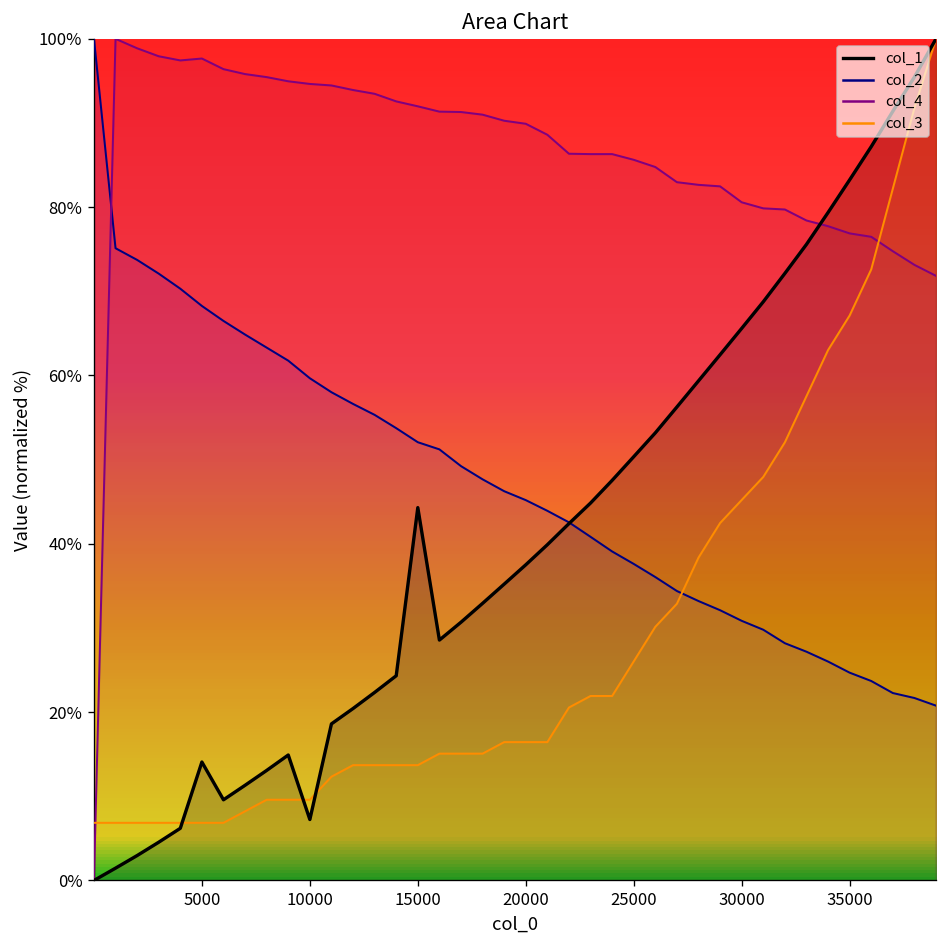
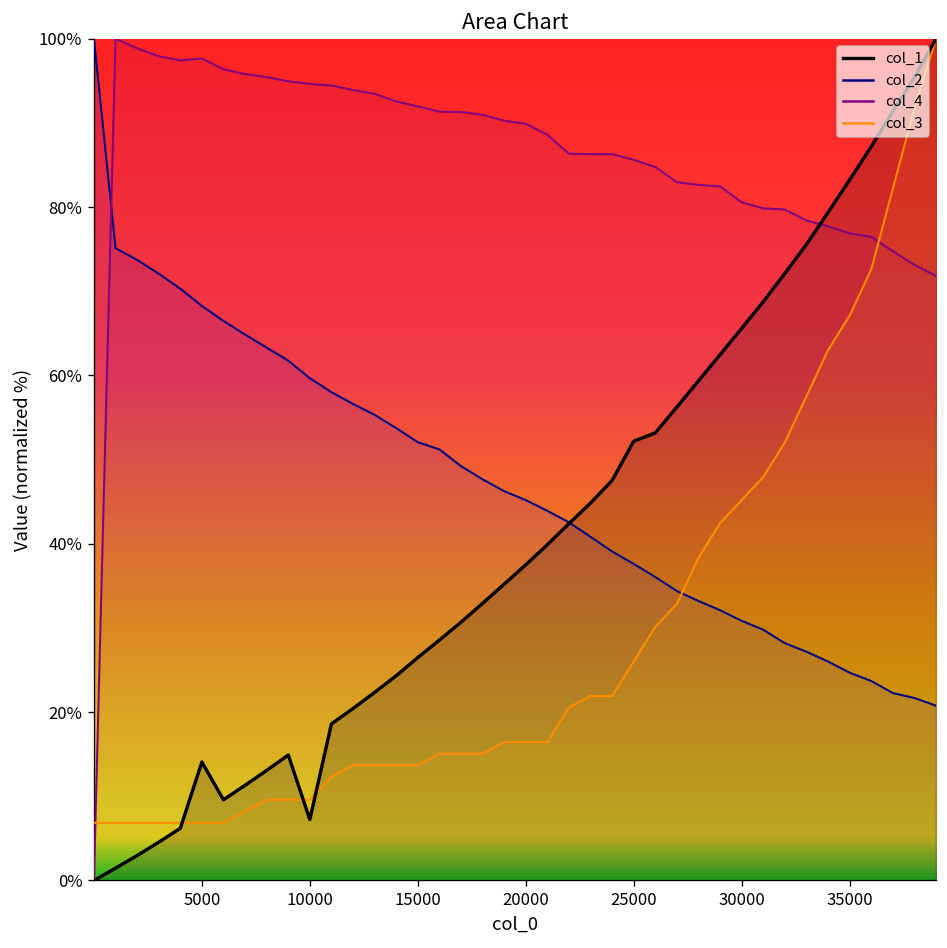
col_1, 15000: 44% -> 26%
col_1, 25000: 50% -> 52%
